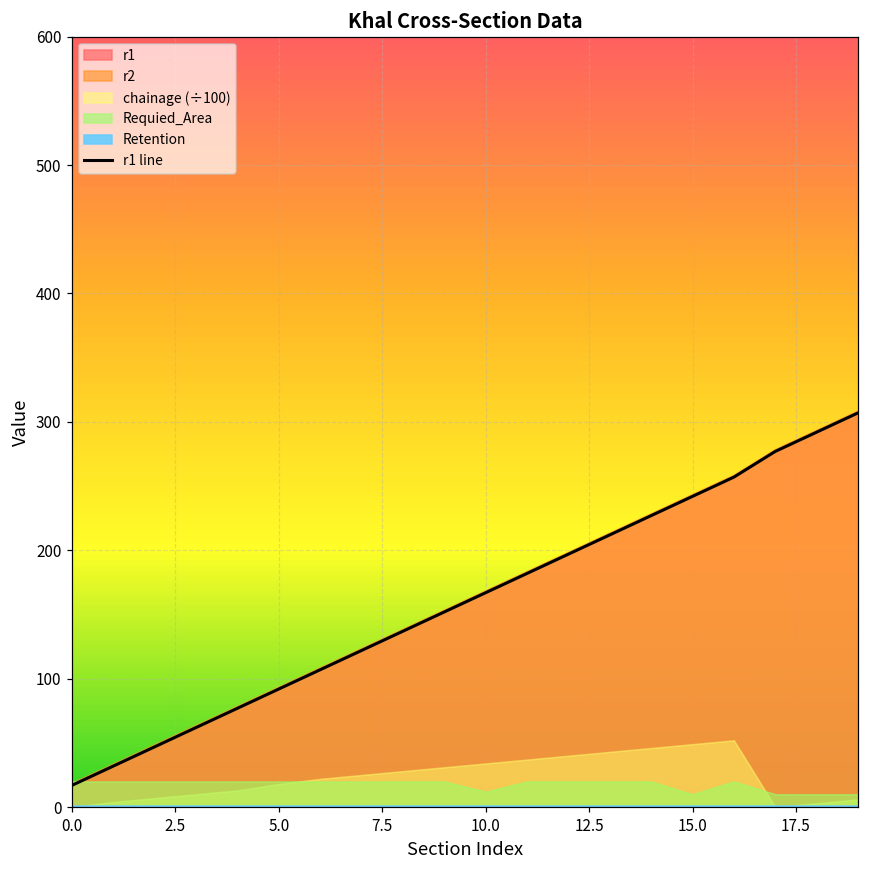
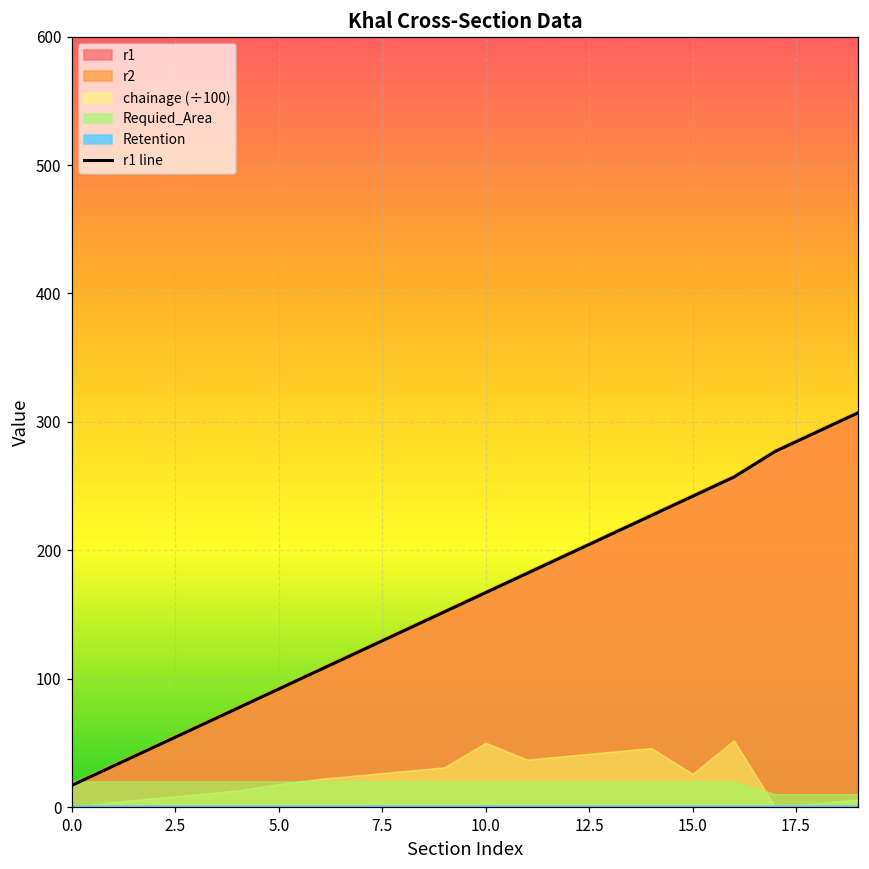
chainage (÷100), 10.0: 34 -> 50
Requied_Area, 10.0: 12 -> 20
chainage (÷100), 15.0: 49 -> 26
Requied_Area, 15.0: 10 -> 20
